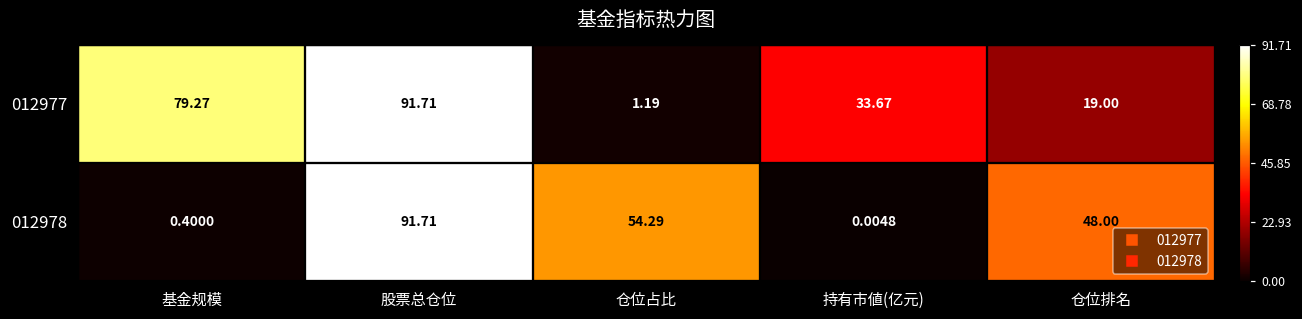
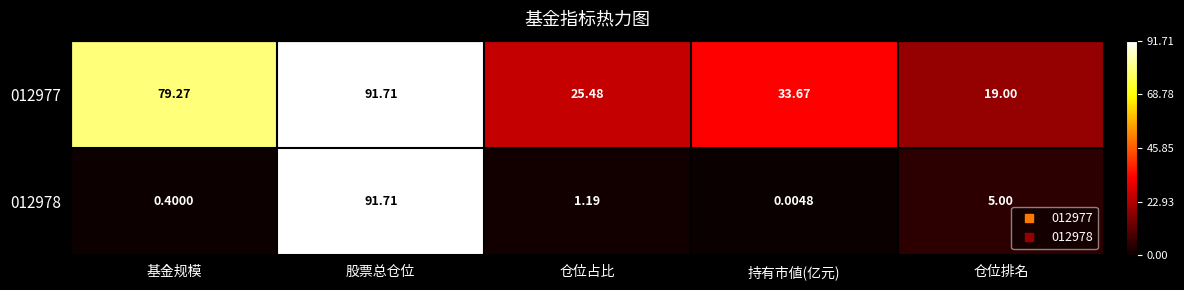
012977, 仓位占比: 1.19 -> 25.48
012978, 仓位占比: 54.29 -> 1.19
012978, 仓位排名: 48.00 -> 5.00
